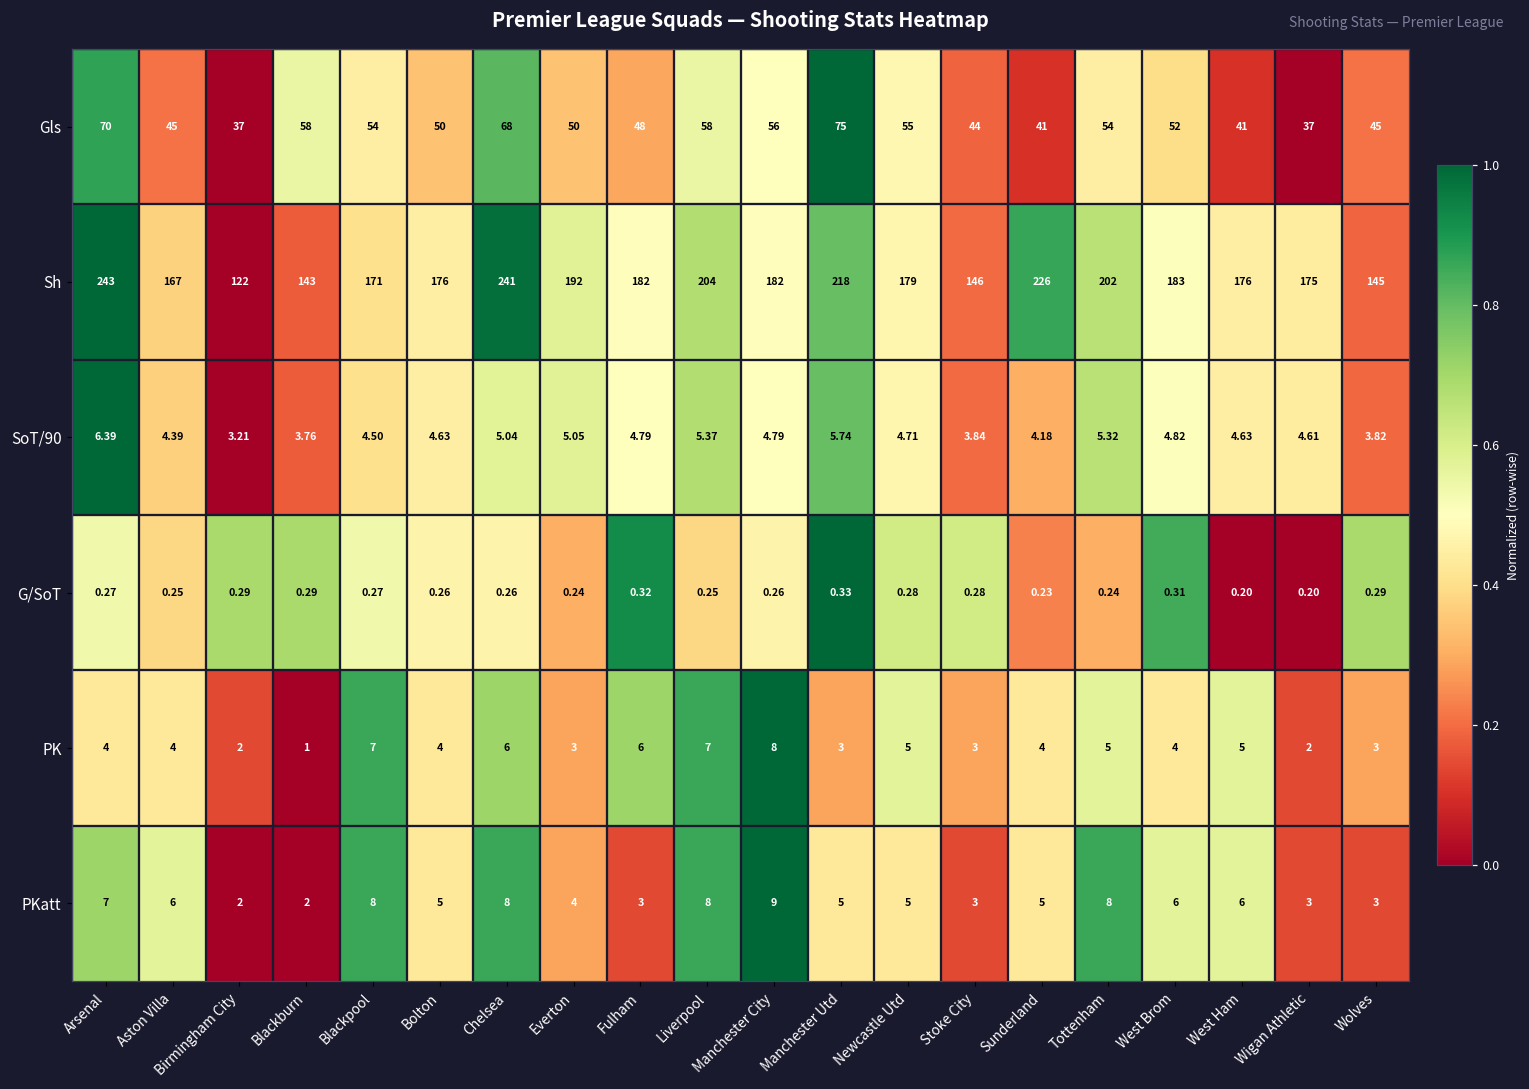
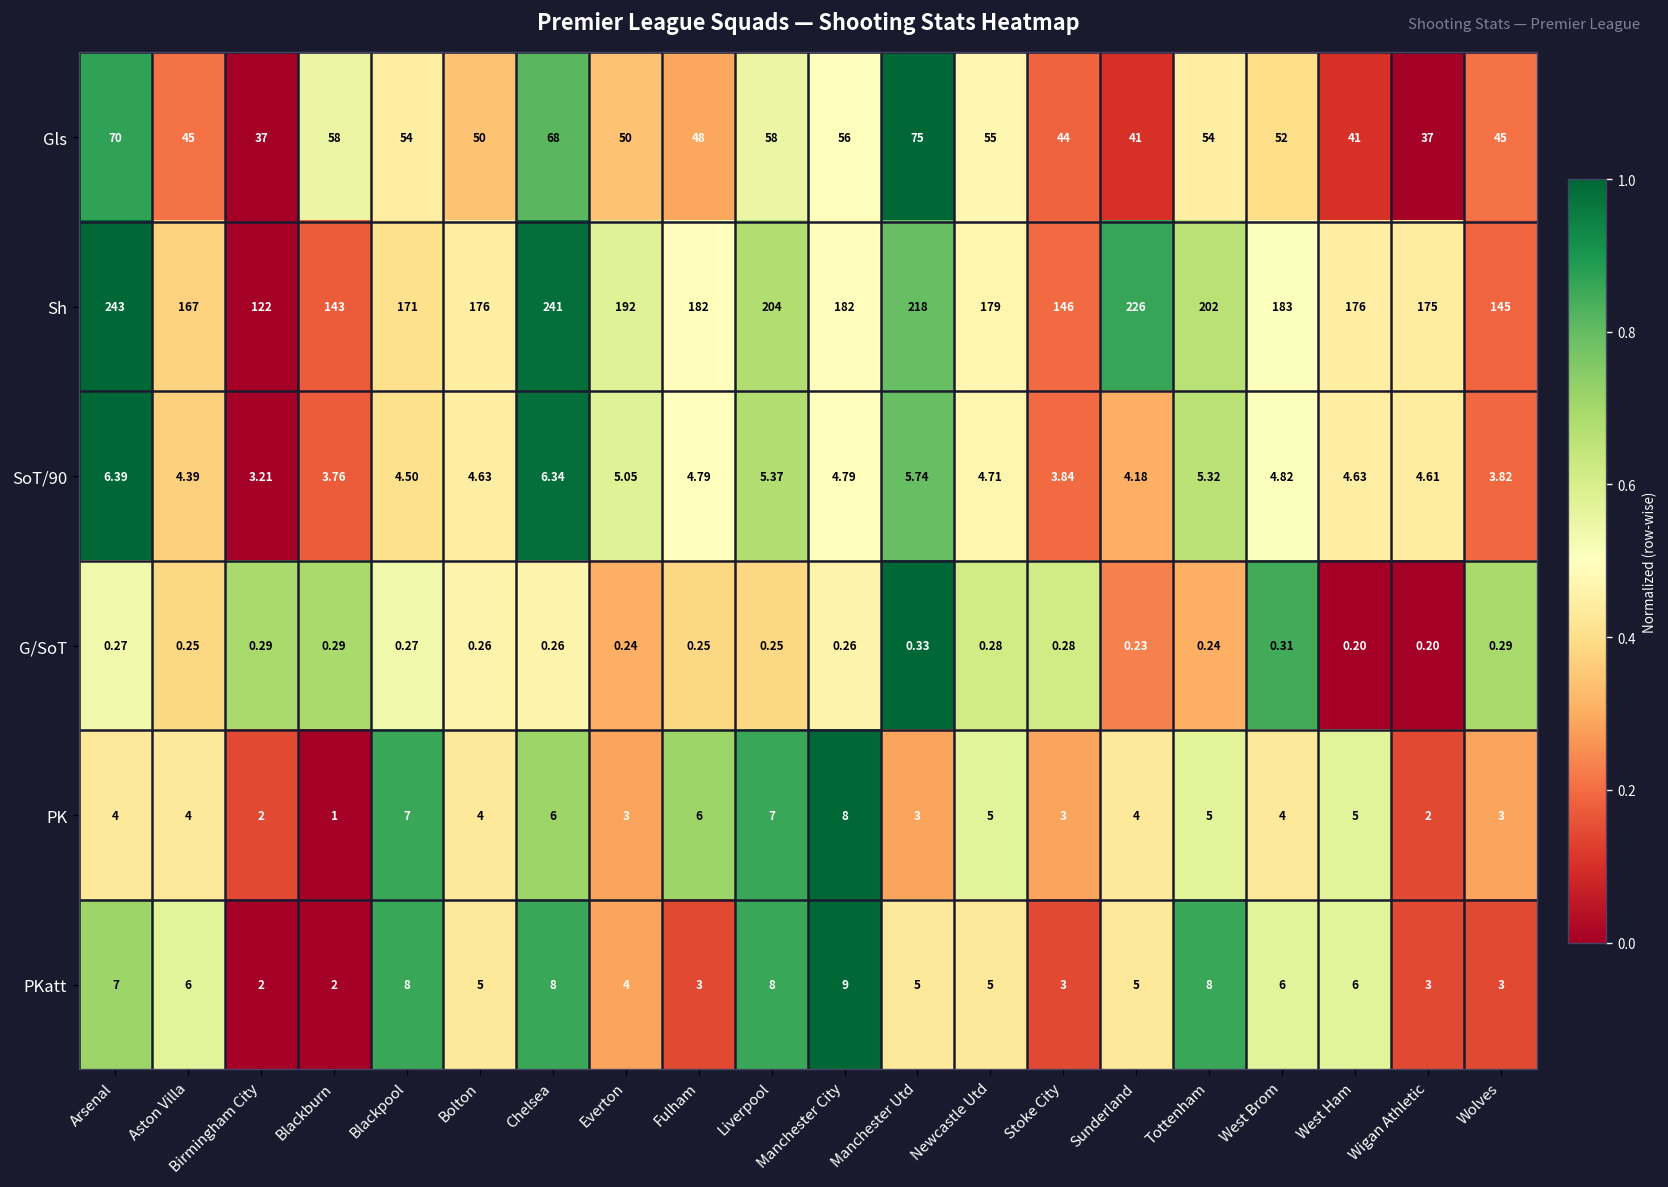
SoT/90, Chelsea: 5.04 -> 6.34
G/SoT, Fulham: 0.32 -> 0.25
